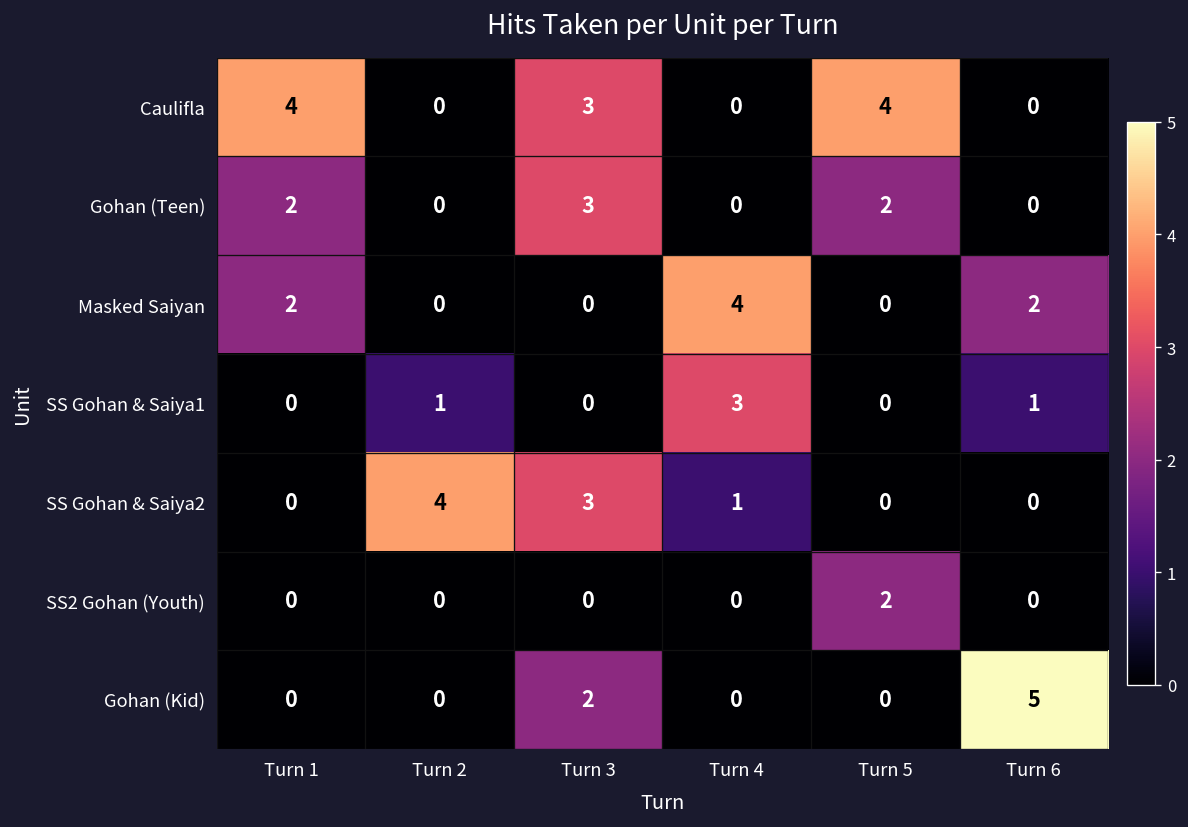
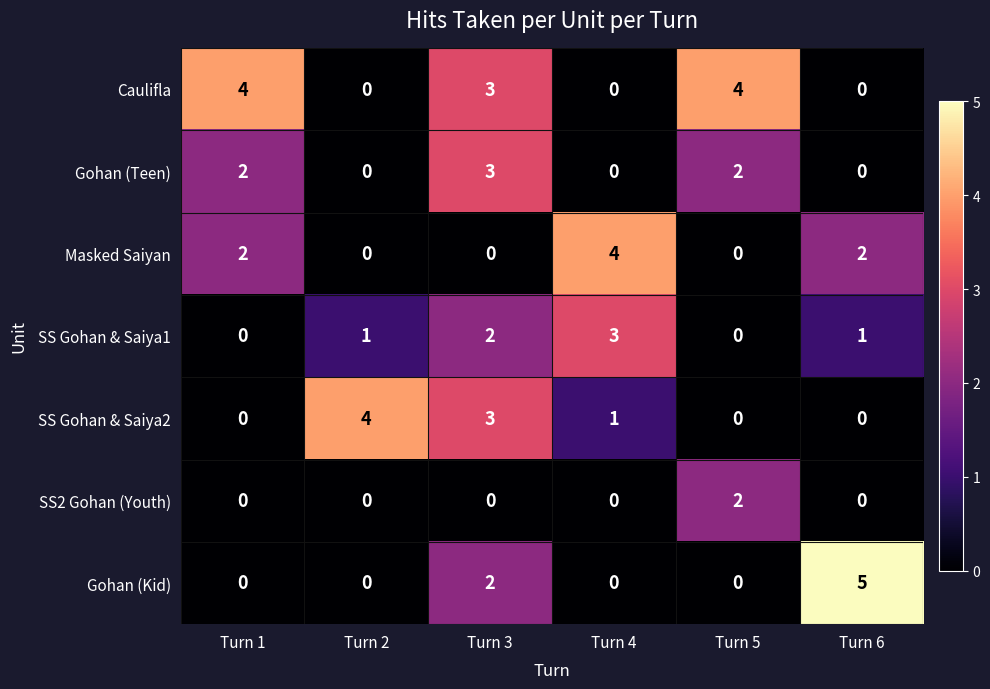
SS Gohan & Saiya1, Turn 3: 0 -> 2
